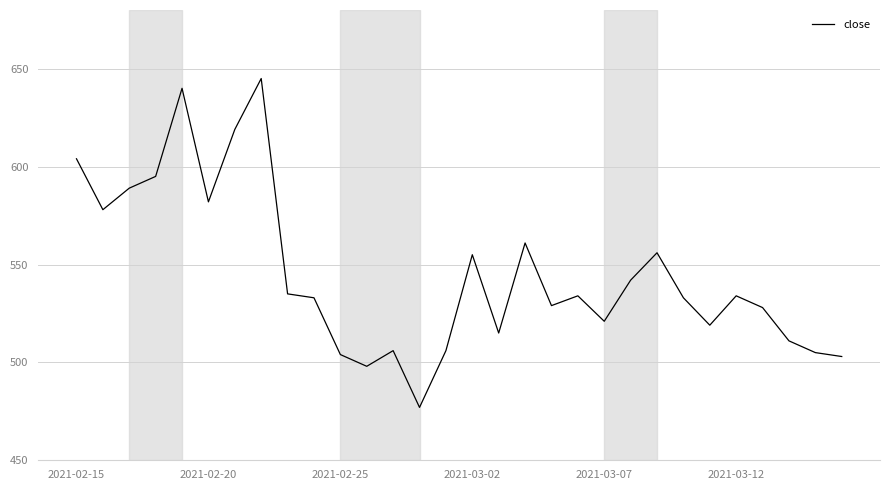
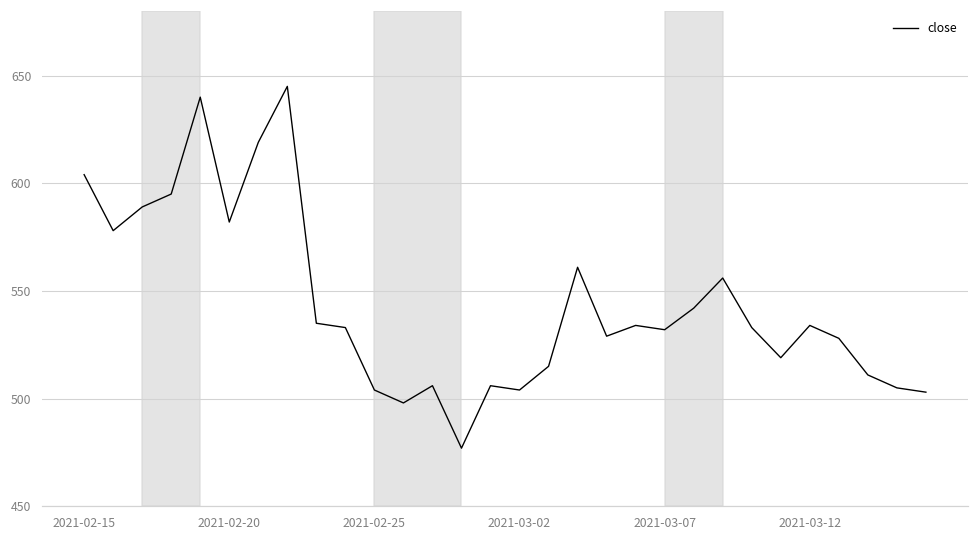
2021-03-02: 555 -> 504
2021-03-07: 521 -> 532
